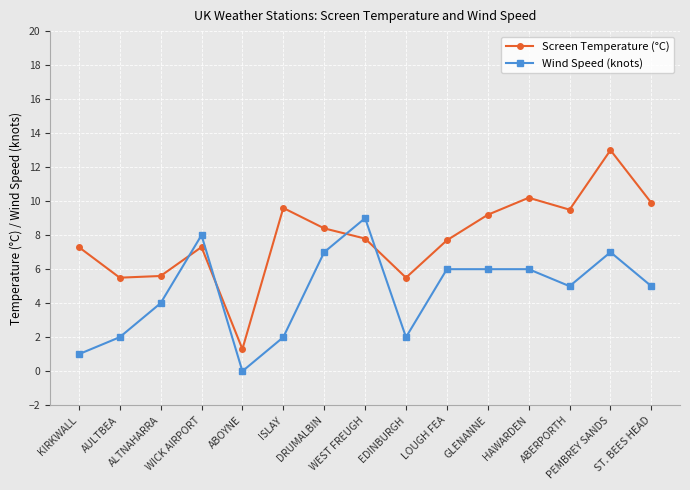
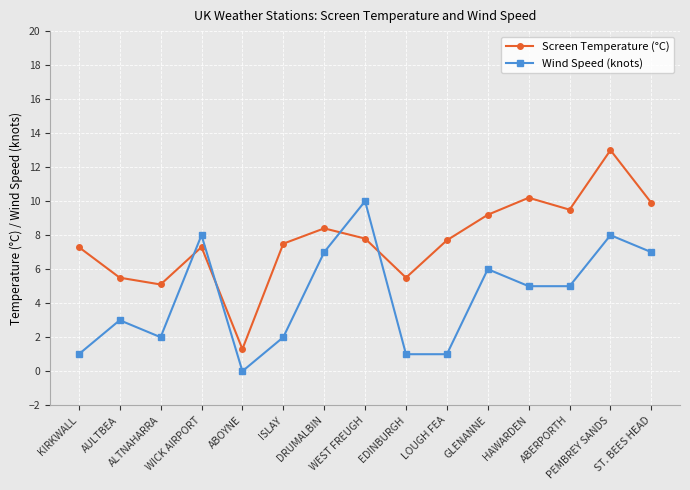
Wind Speed (knots), AULTBEA: 2 -> 3
Screen Temperature (°C), ALTNAHARRA: 5.6 -> 5.1
Wind Speed (knots), ALTNAHARRA: 4 -> 2
Screen Temperature (°C), ISLAY: 9.6 -> 7.5
Wind Speed (knots), WEST FREUGH: 9 -> 10
Wind Speed (knots), EDINBURGH: 2 -> 1
Wind Speed (knots), LOUGH FEA: 6 -> 1
Wind Speed (knots), HAWARDEN: 6 -> 5
Wind Speed (knots), PEMBREY SANDS: 7 -> 8
Wind Speed (knots), ST. BEES HEAD: 5 -> 7
